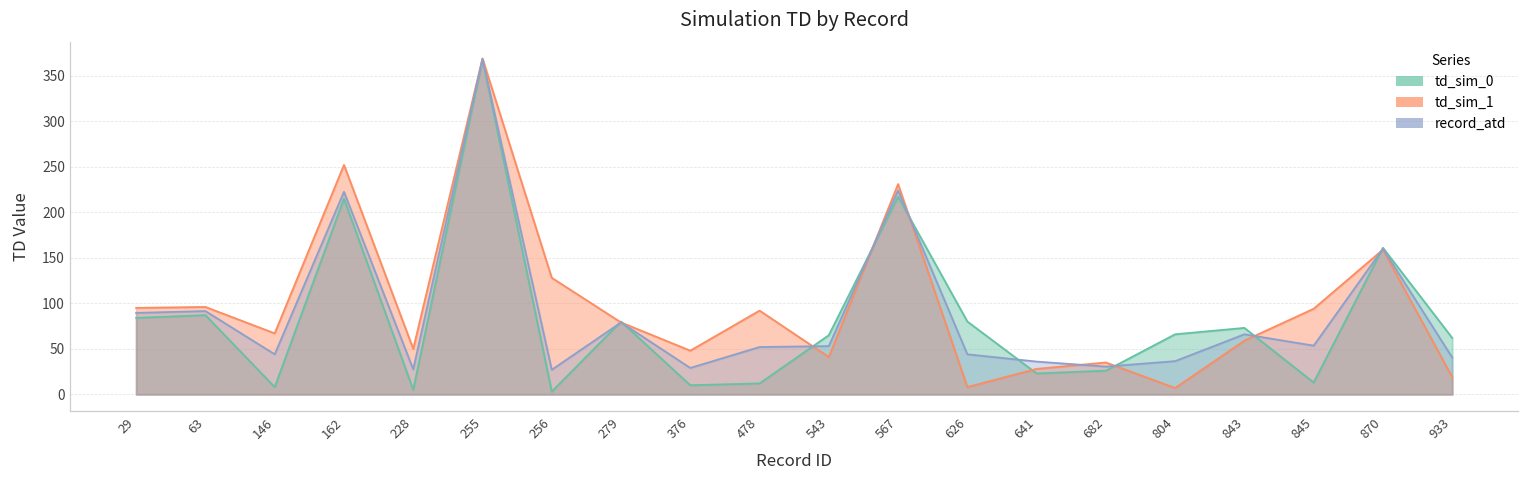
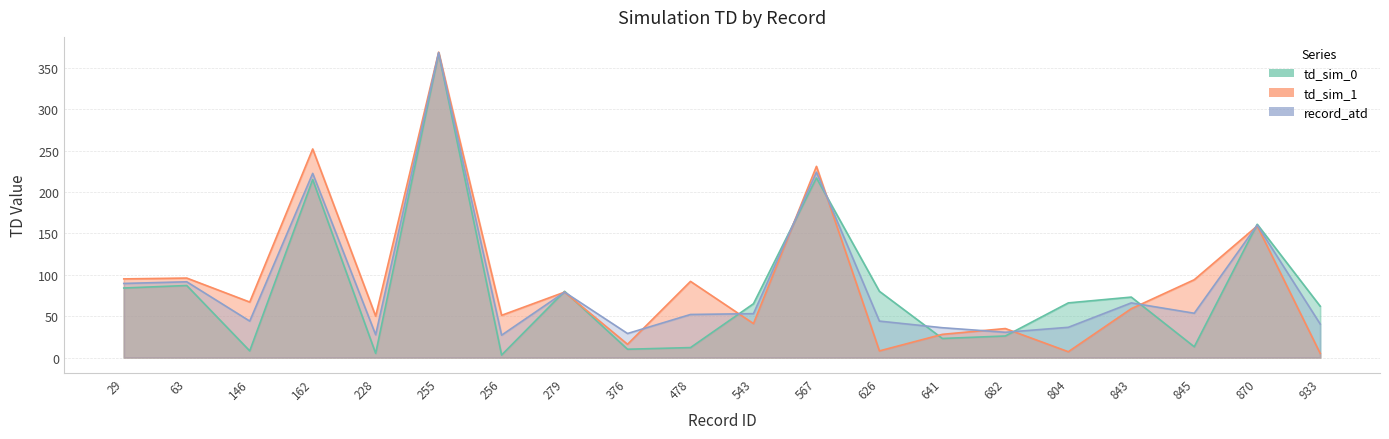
td_sim_1, 256: 130 -> 50
td_sim_1, 376: 50 -> 20
td_sim_1, 933: 20 -> 10
